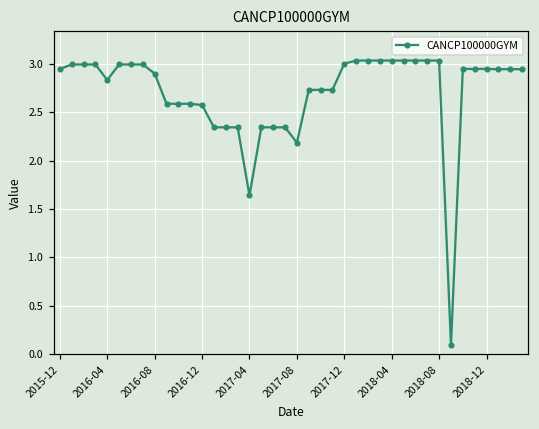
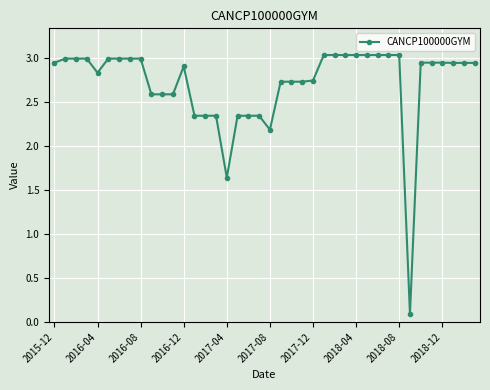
2016-08: 2.9 -> 3.0
2016-12: 2.6 -> 2.9
2017-12: 3.0 -> 2.7
